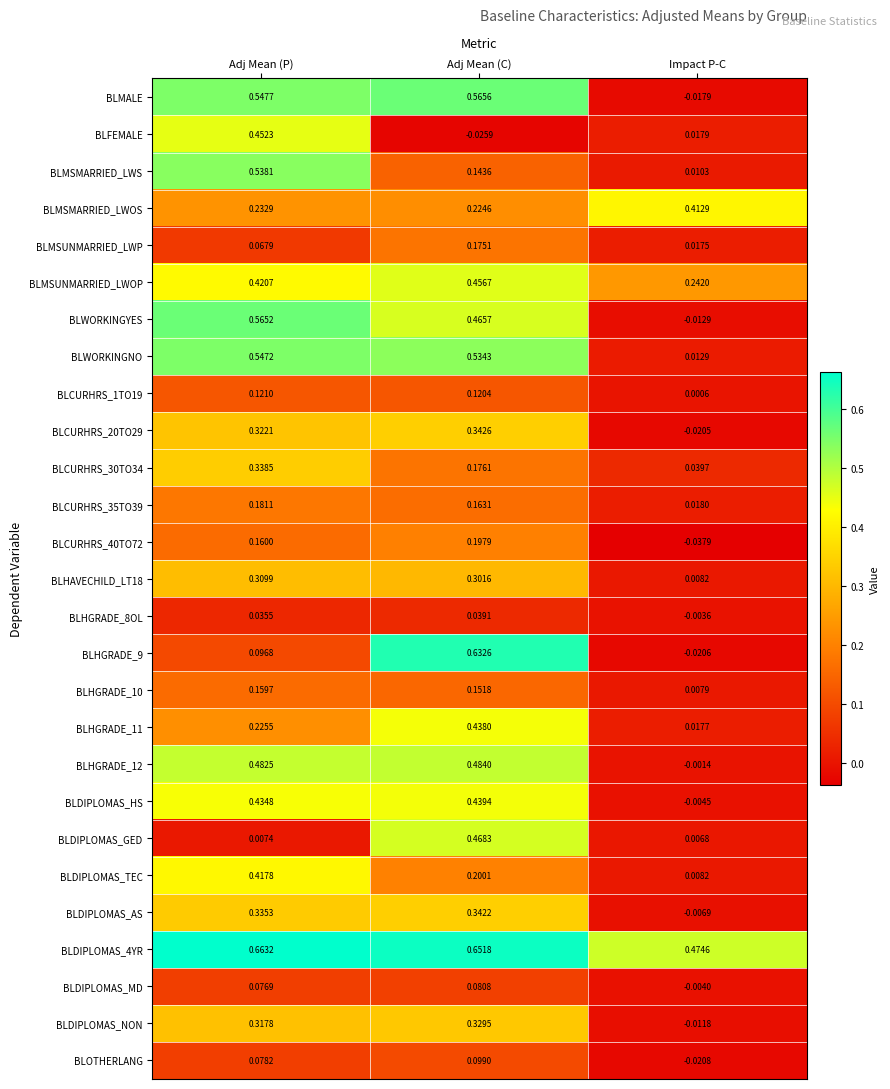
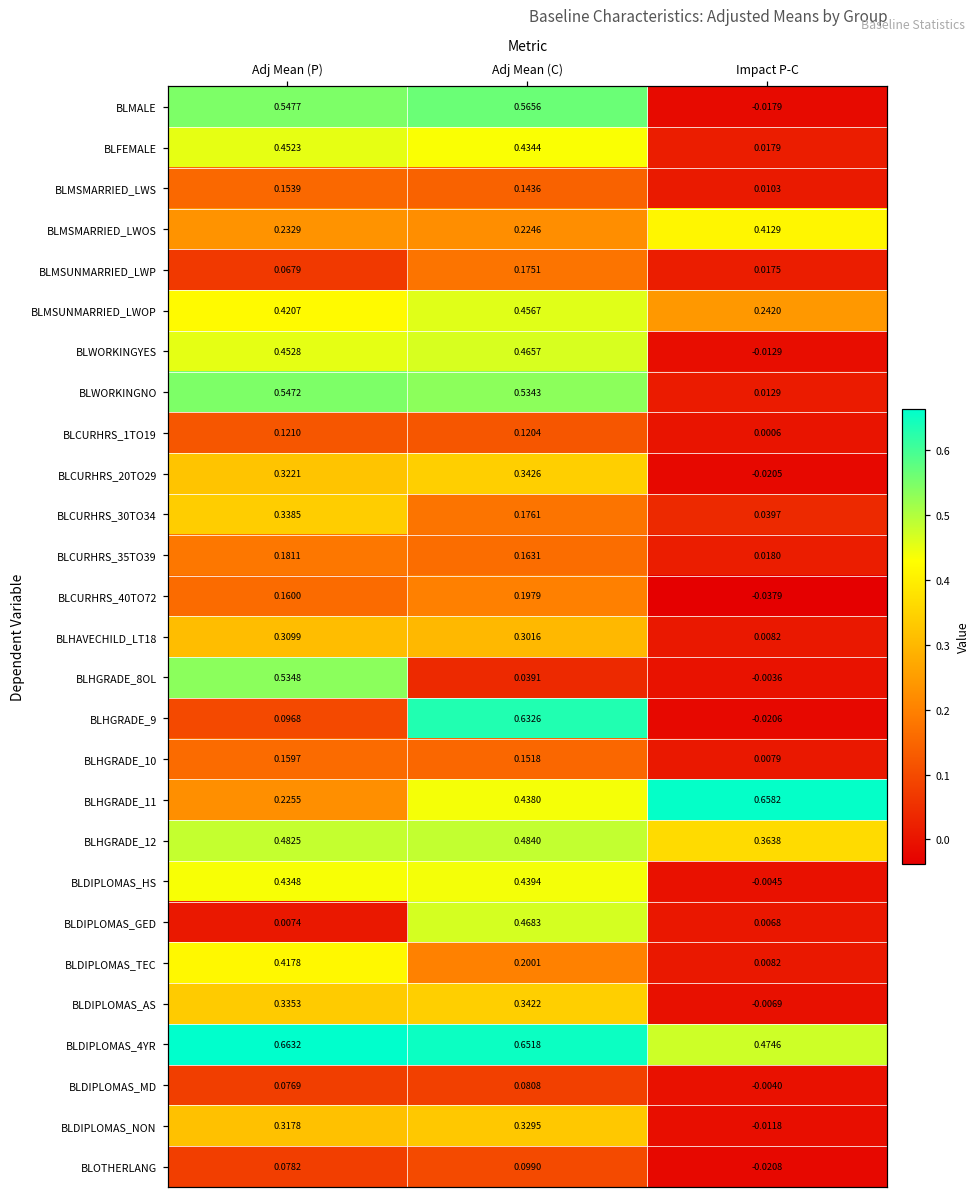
BLFEMALE, Adj Mean (C): -0.0259 -> 0.4344
BLMSMARRIED_LWS, Adj Mean (P): 0.5381 -> 0.1539
BLWORKINGYES, Adj Mean (P): 0.5652 -> 0.4528
BLHGRADE_8OL, Adj Mean (P): 0.0355 -> 0.5348
BLHGRADE_11, Impact P-C: 0.0177 -> 0.6582
BLHGRADE_12, Impact P-C: -0.0014 -> 0.3638
